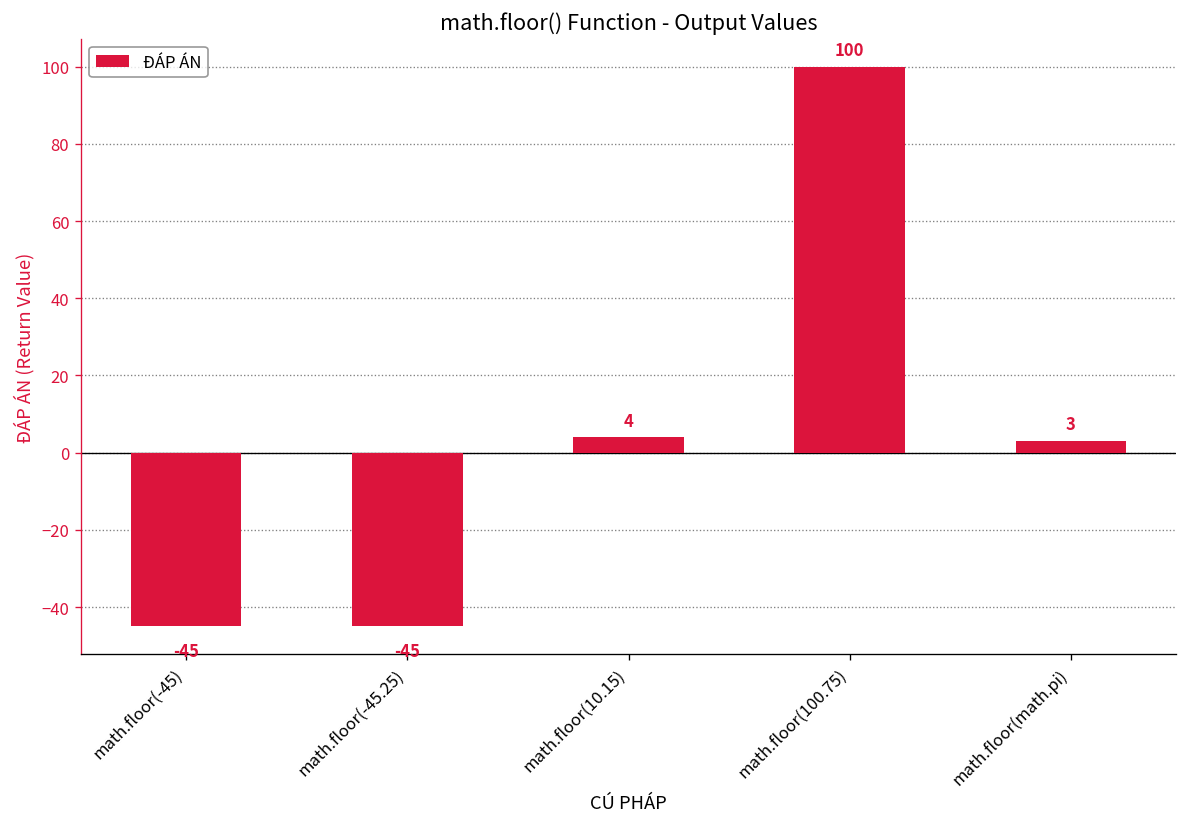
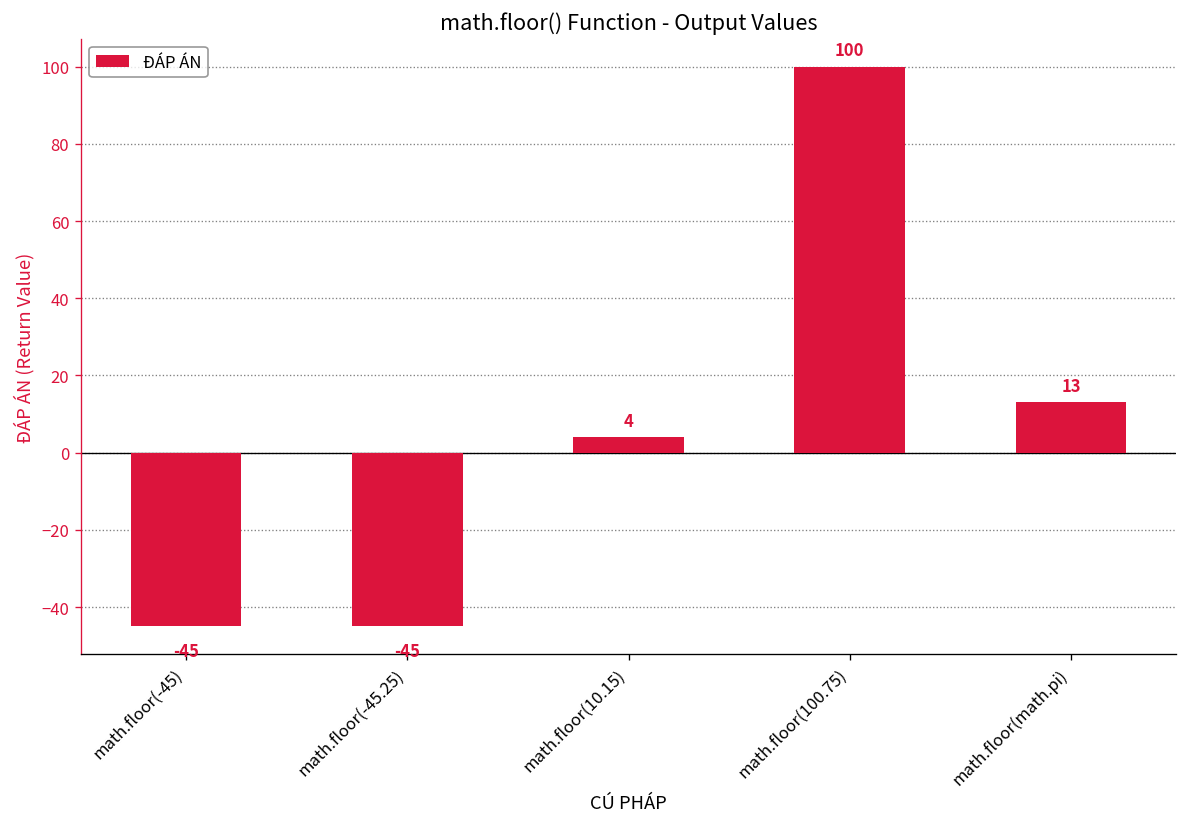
math.floor(math.pi): 3 -> 13
